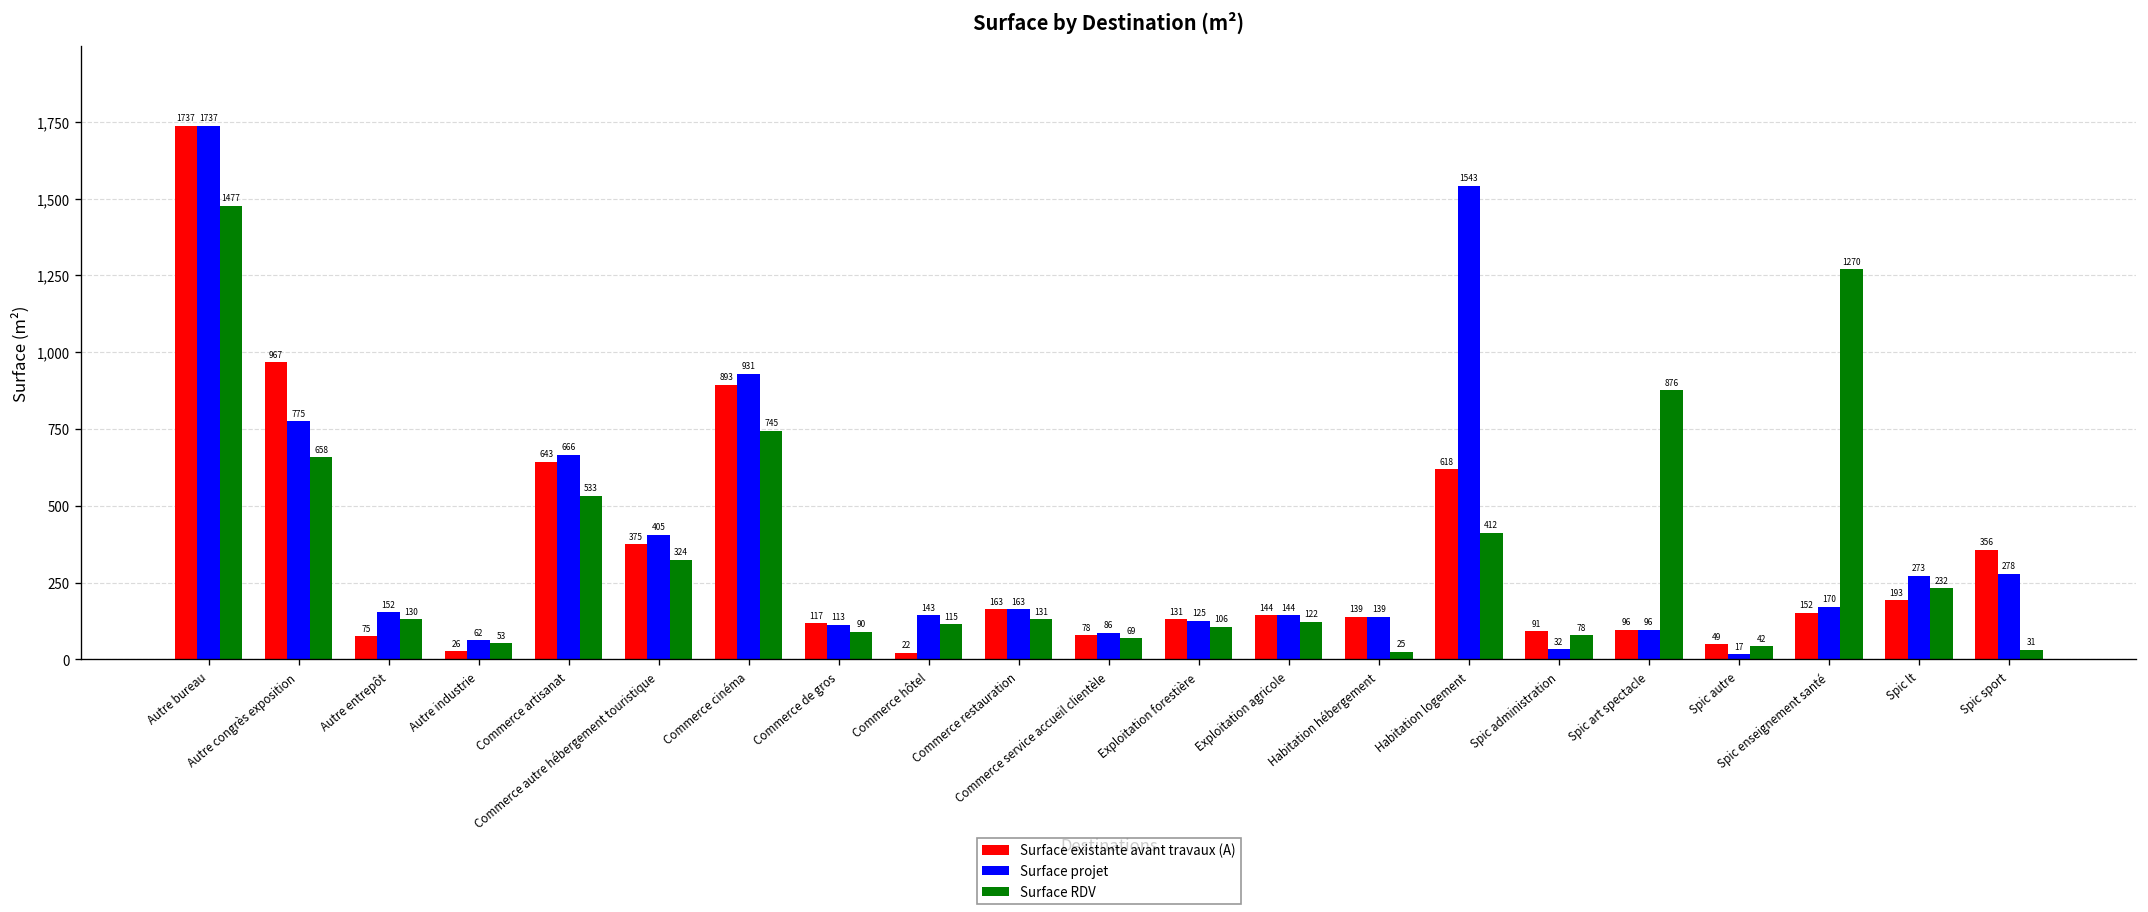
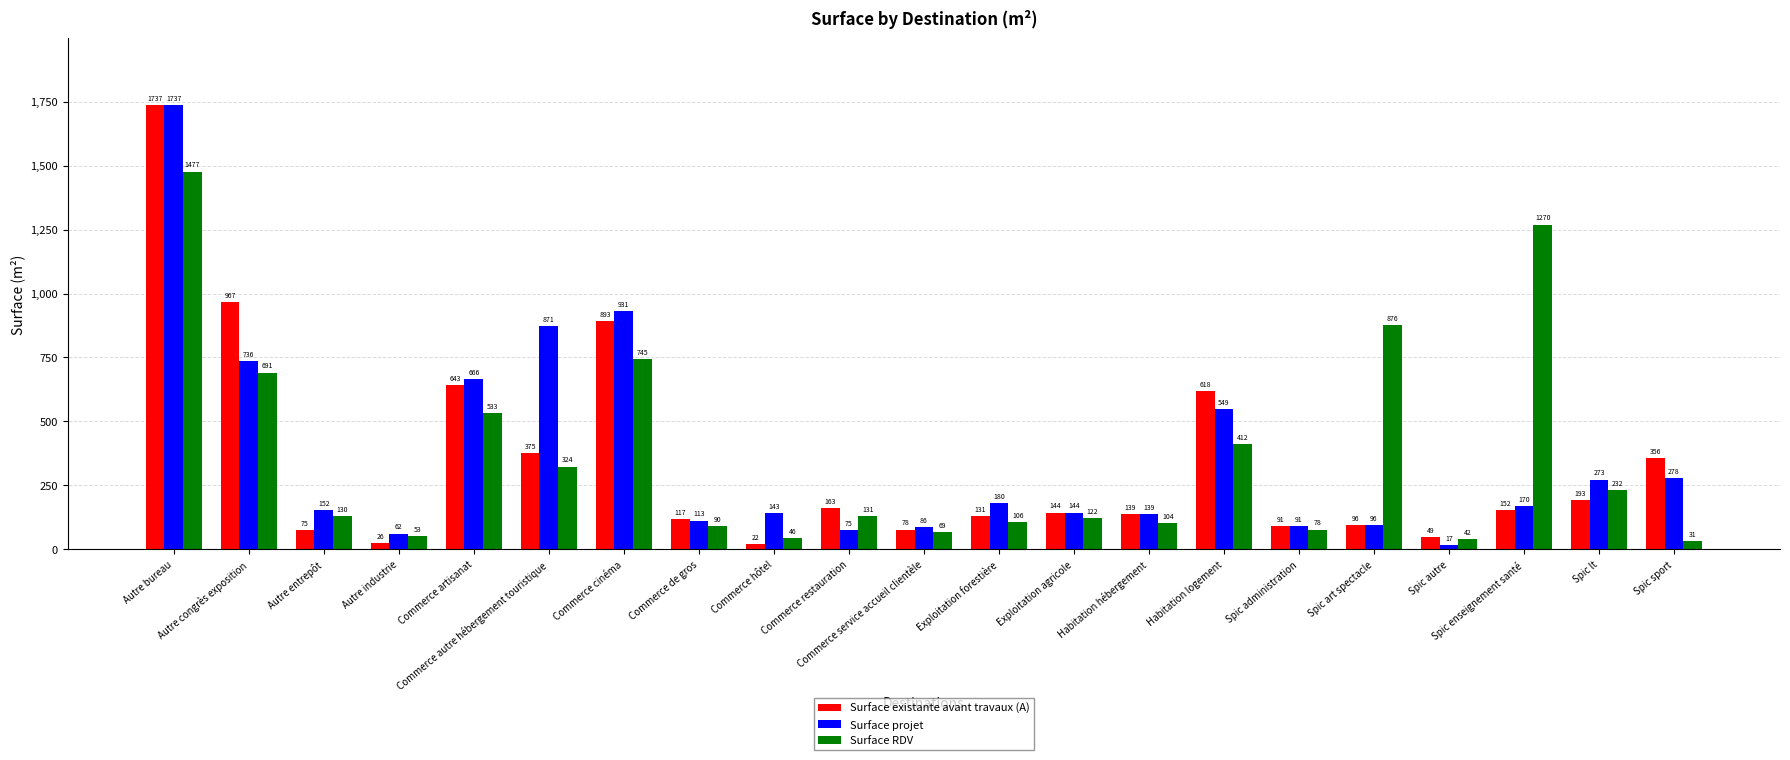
Surface projet, Autre congrès exposition: 775 -> 736
Surface RDV, Autre congrès exposition: 658 -> 691
Surface projet, Commerce autre hébergement touristique: 405 -> 871
Surface RDV, Commerce hôtel: 115 -> 46
Surface projet, Commerce restauration: 163 -> 75
Surface projet, Exploitation forestière: 125 -> 180
Surface RDV, Habitation hébergement: 25 -> 104
Surface projet, Habitation logement: 1543 -> 549
Surface projet, Spic administration: 32 -> 91
